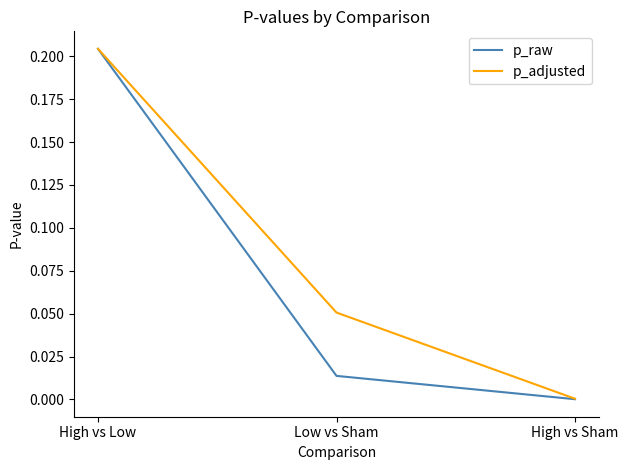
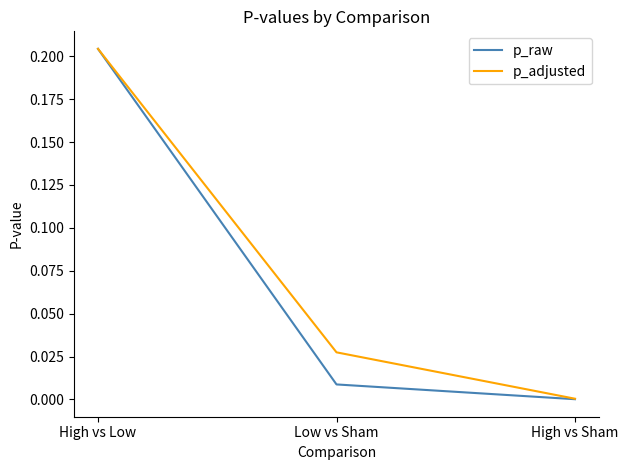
p_raw, Low vs Sham: 0.014 -> 0.009
p_adjusted, Low vs Sham: 0.051 -> 0.027
